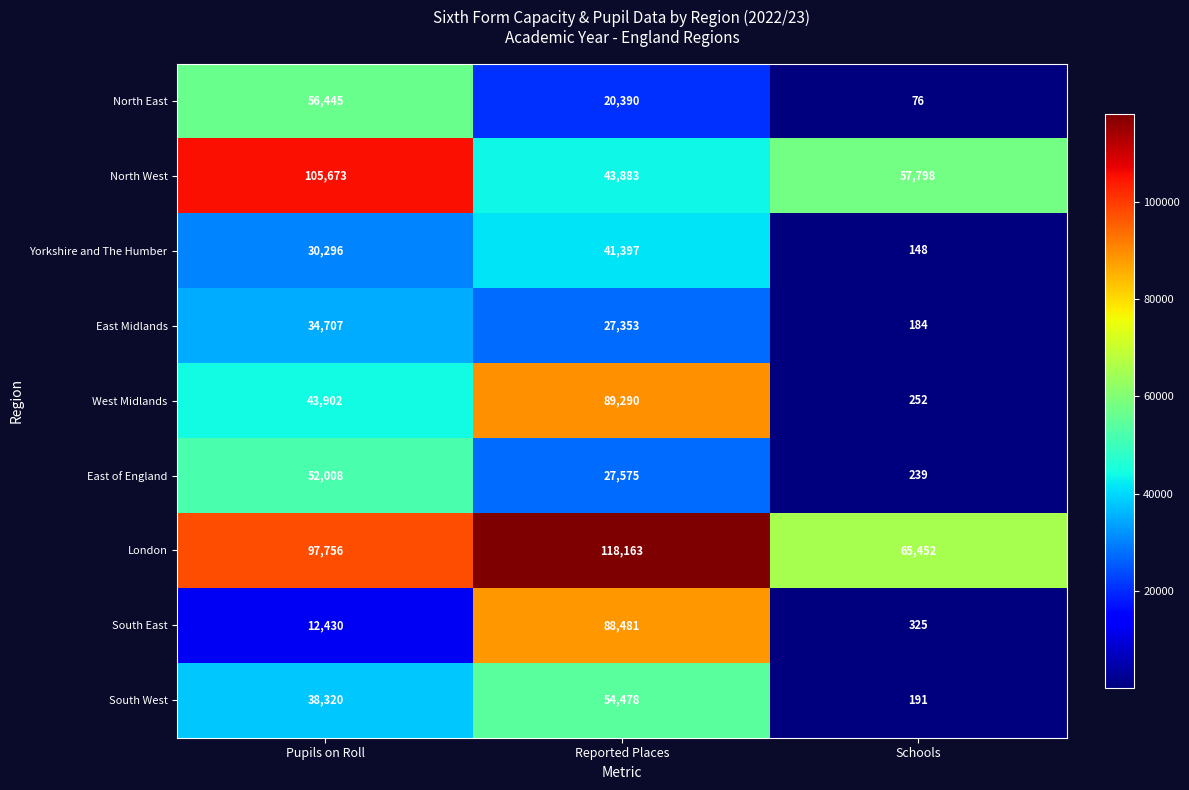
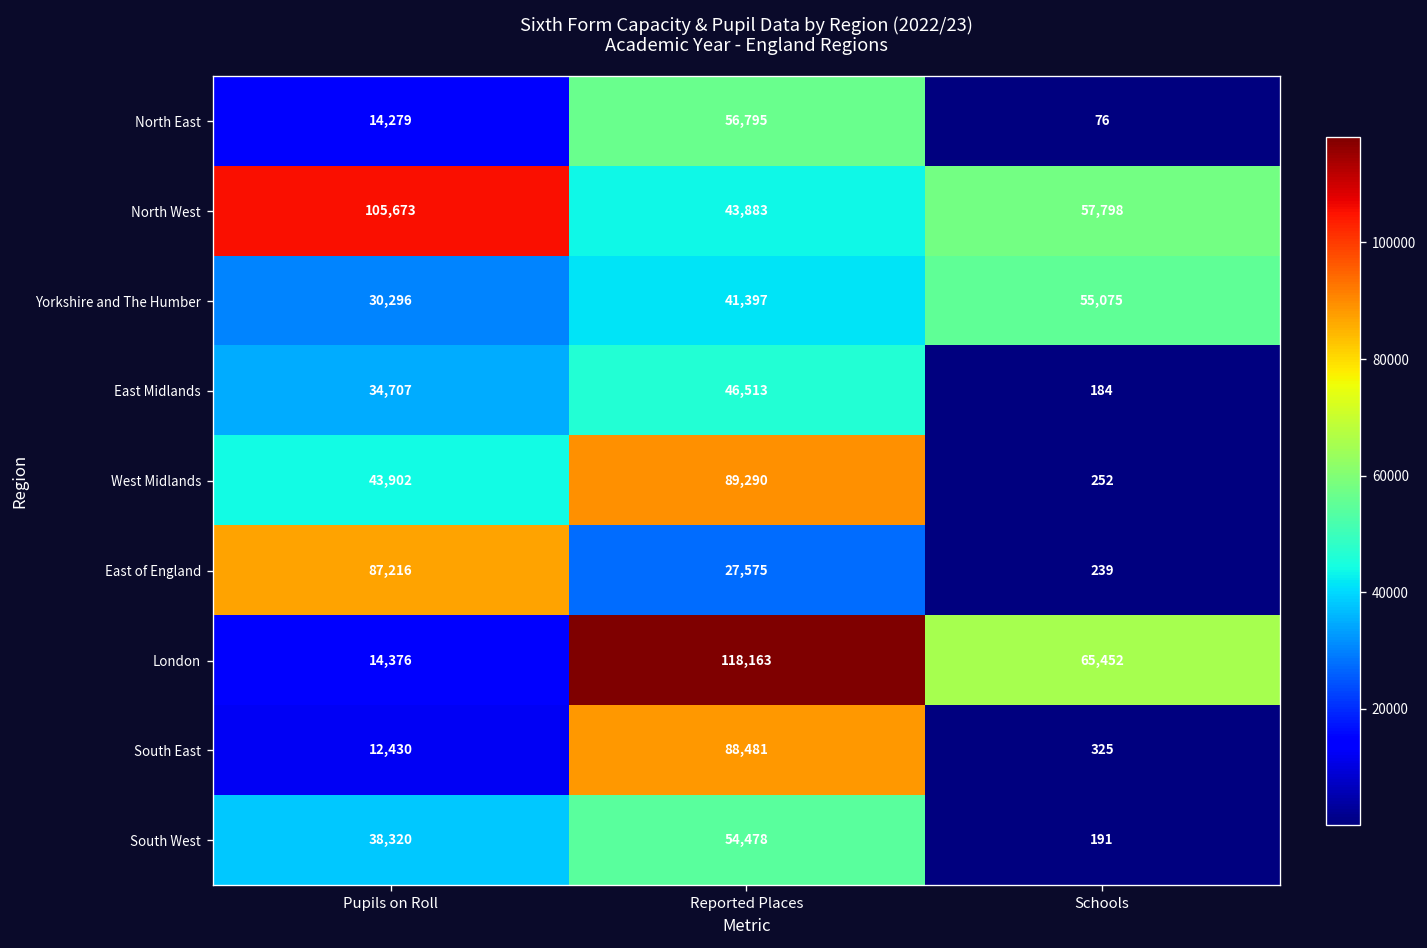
North East, Pupils on Roll: 56,445 -> 14,279
North East, Reported Places: 20,390 -> 56,795
Yorkshire and The Humber, Schools: 148 -> 55,075
East Midlands, Reported Places: 27,353 -> 46,513
East of England, Pupils on Roll: 52,008 -> 87,216
London, Pupils on Roll: 97,756 -> 14,376
